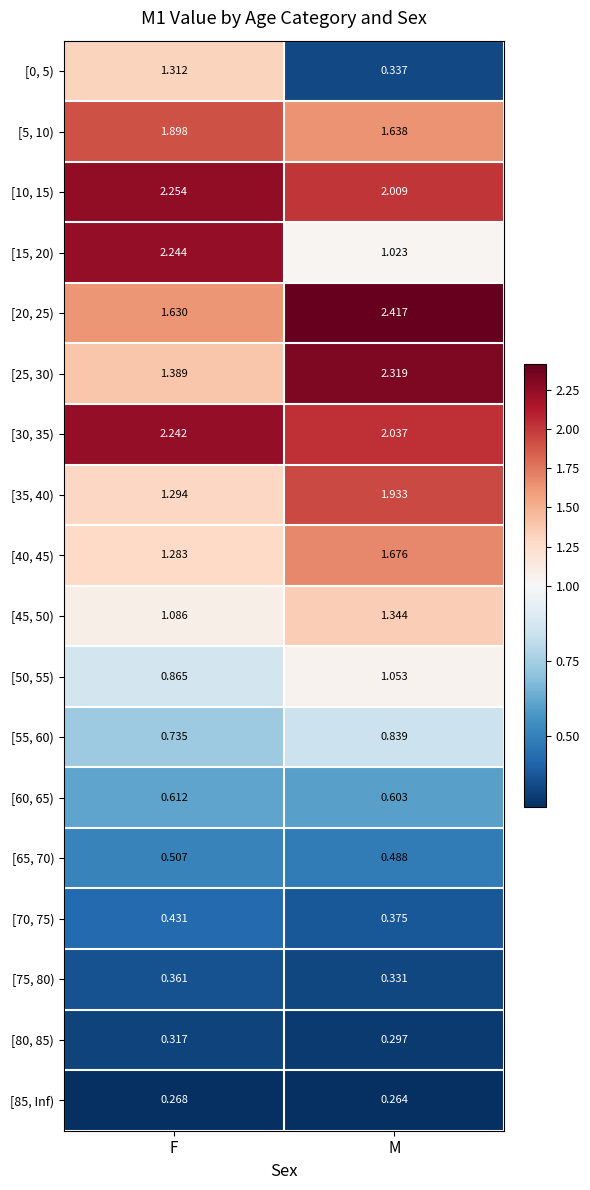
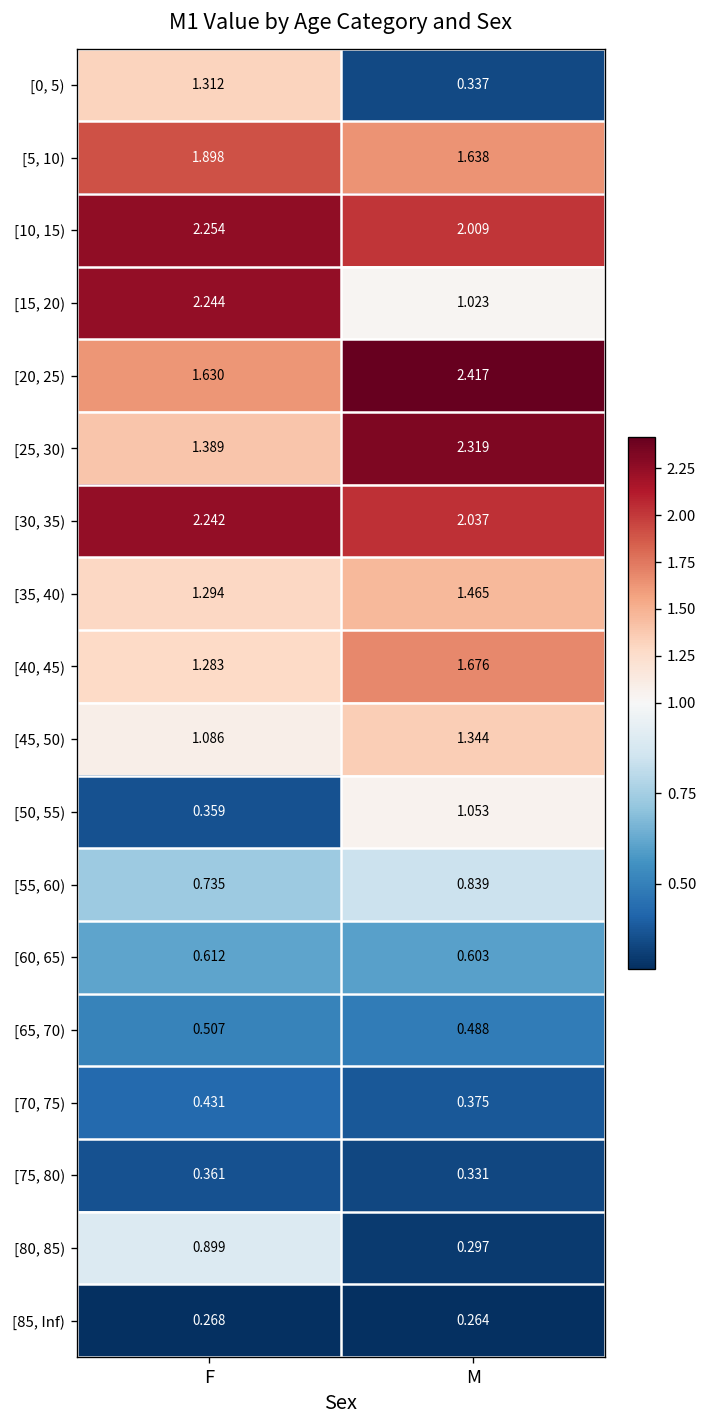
[35, 40), M: 1.933 -> 1.465
[50, 55), F: 0.865 -> 0.359
[80, 85), F: 0.317 -> 0.899
